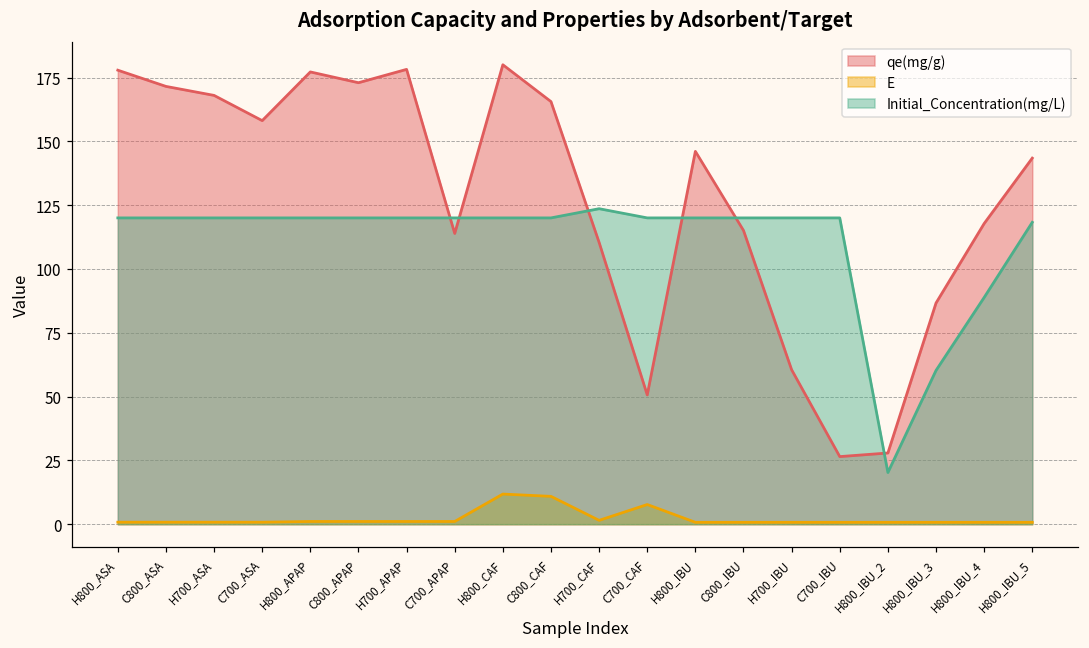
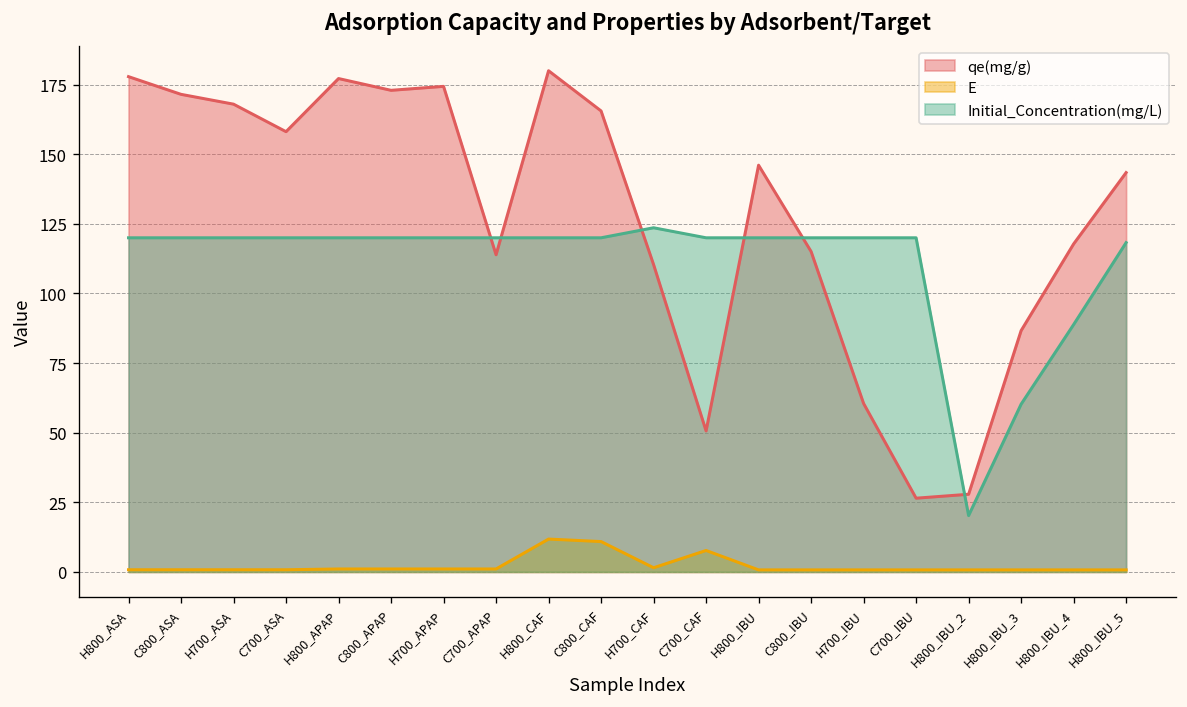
qe(mg/g), H700_APAP: 178 -> 174
